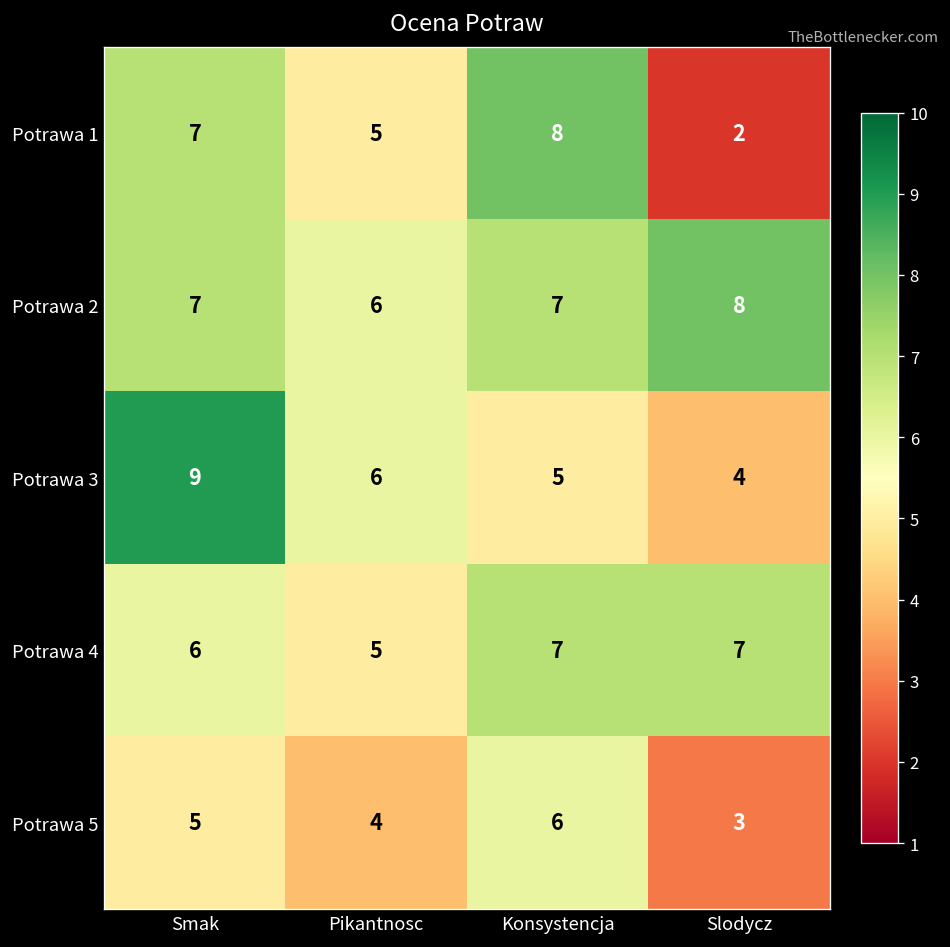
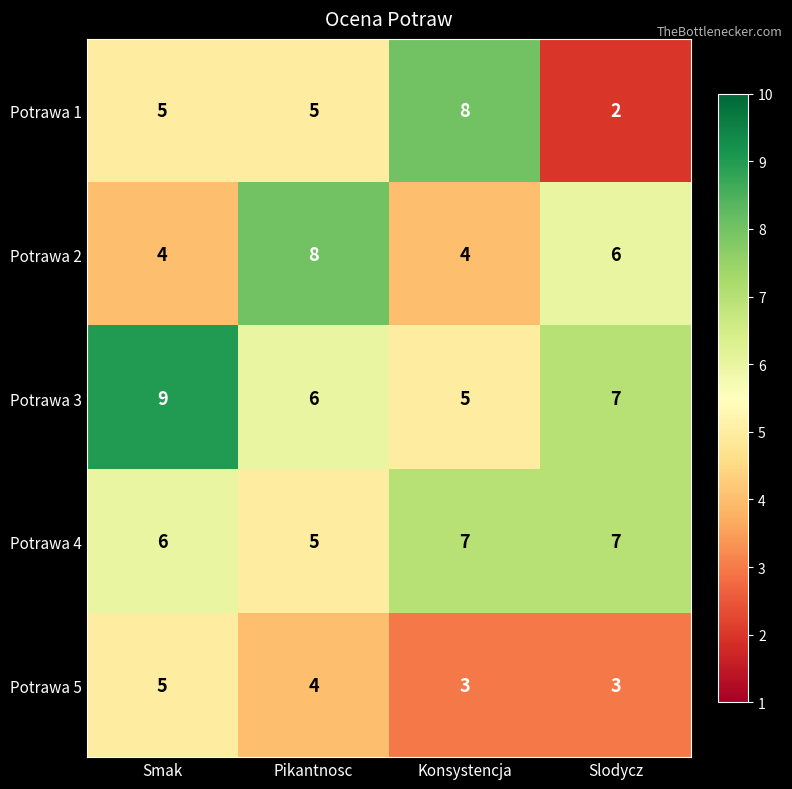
Potrawa 1, Smak: 7 -> 5
Potrawa 2, Smak: 7 -> 4
Potrawa 2, Pikantnosc: 6 -> 8
Potrawa 2, Konsystencja: 7 -> 4
Potrawa 2, Slodycz: 8 -> 6
Potrawa 3, Slodycz: 4 -> 7
Potrawa 5, Konsystencja: 6 -> 3
